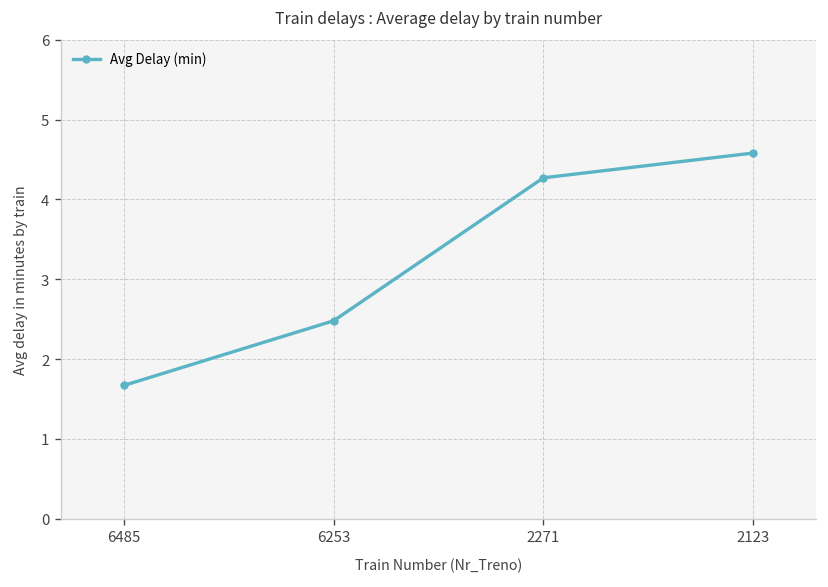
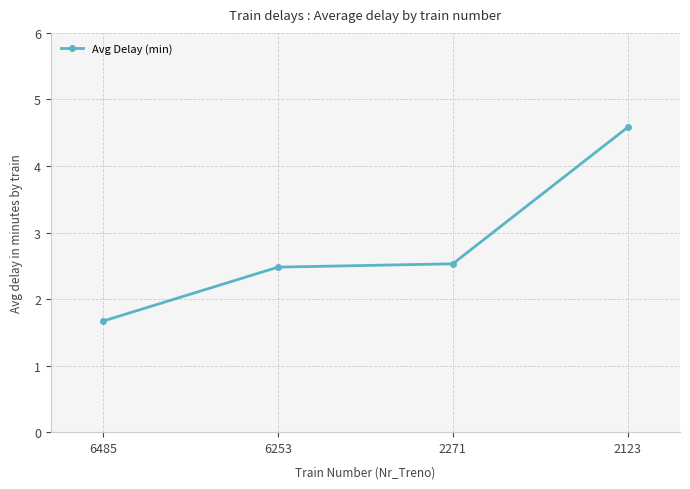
2271: 4.3 -> 2.5
